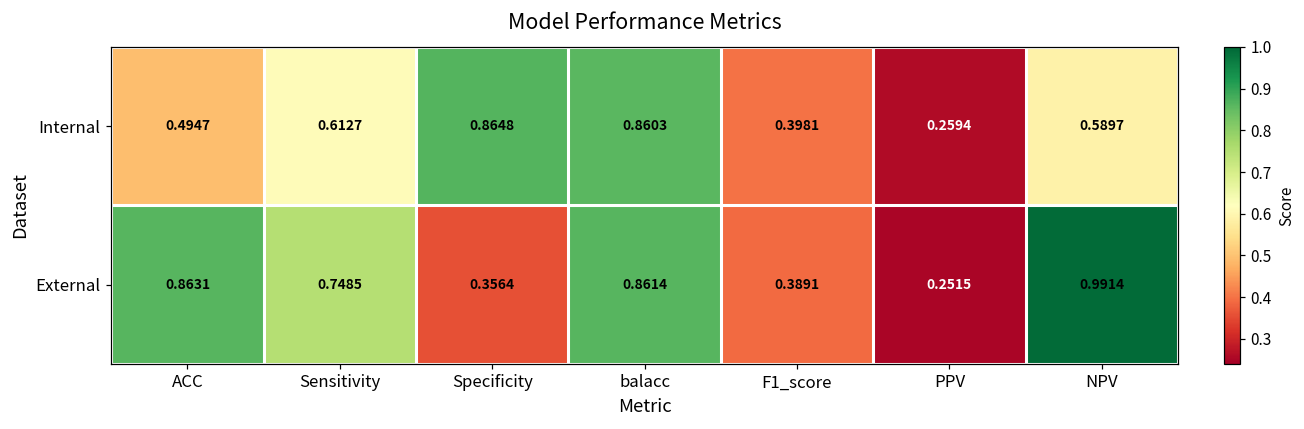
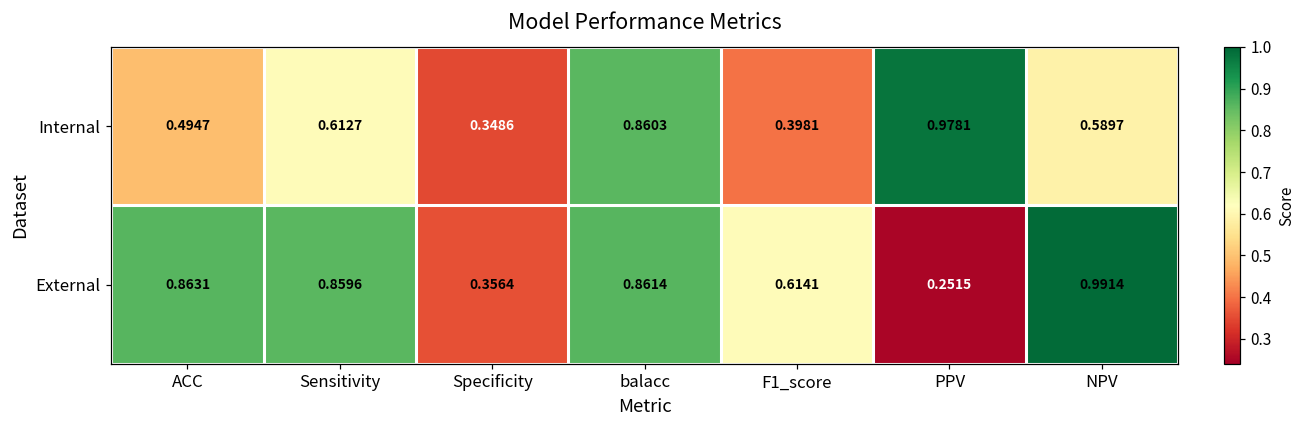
Internal, Specificity: 0.8648 -> 0.3486
Internal, PPV: 0.2594 -> 0.9781
External, Sensitivity: 0.7485 -> 0.8596
External, F1_score: 0.3891 -> 0.6141
